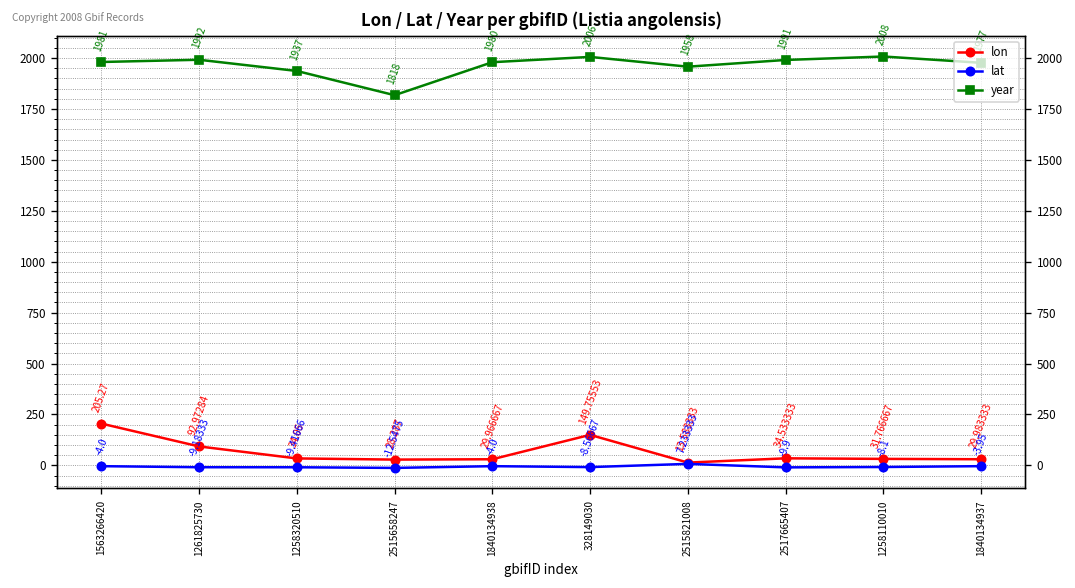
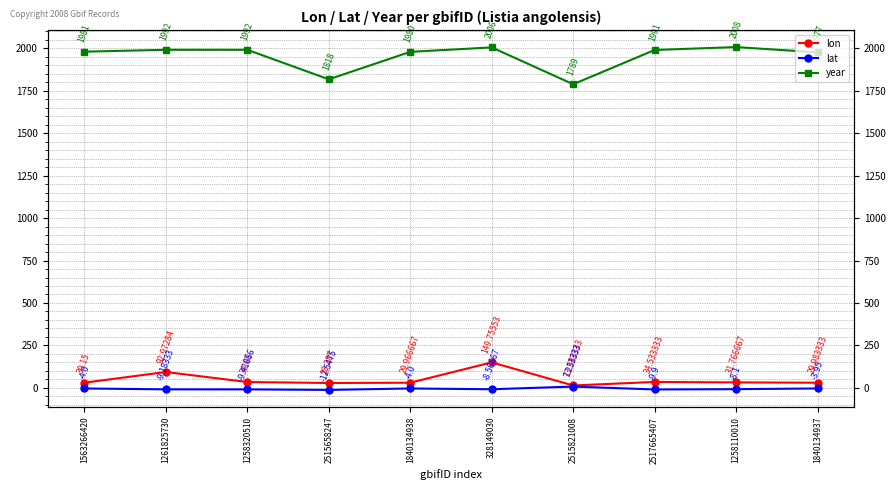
lon, 1563266420: 205.27 -> 30.15
year, 1258320510: 1937 -> 1992
year, 2515821008: 1958 -> 1789
